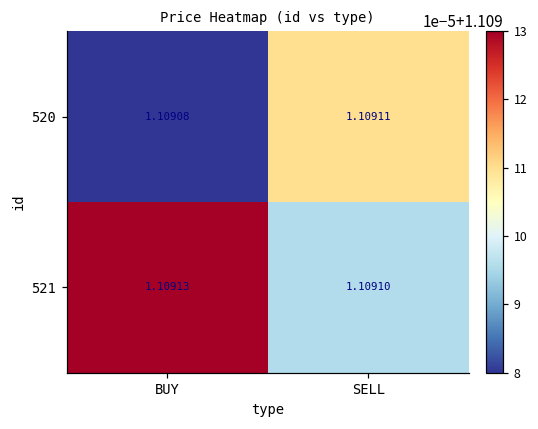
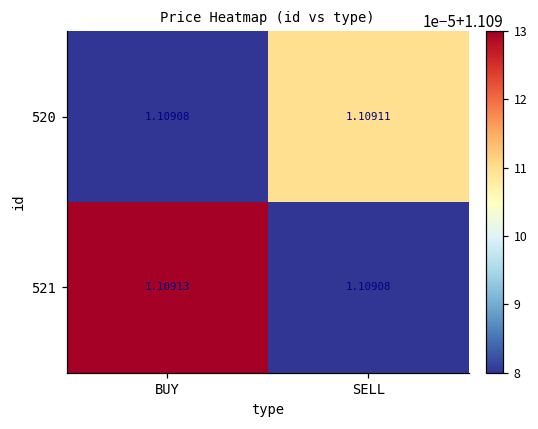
521, SELL: 1.10910 -> 1.10908
